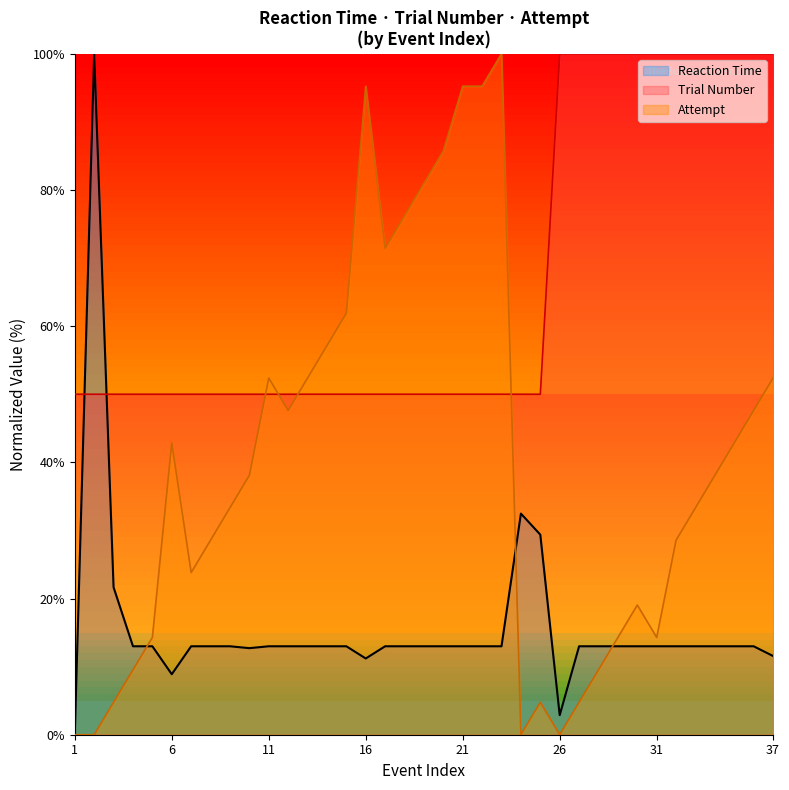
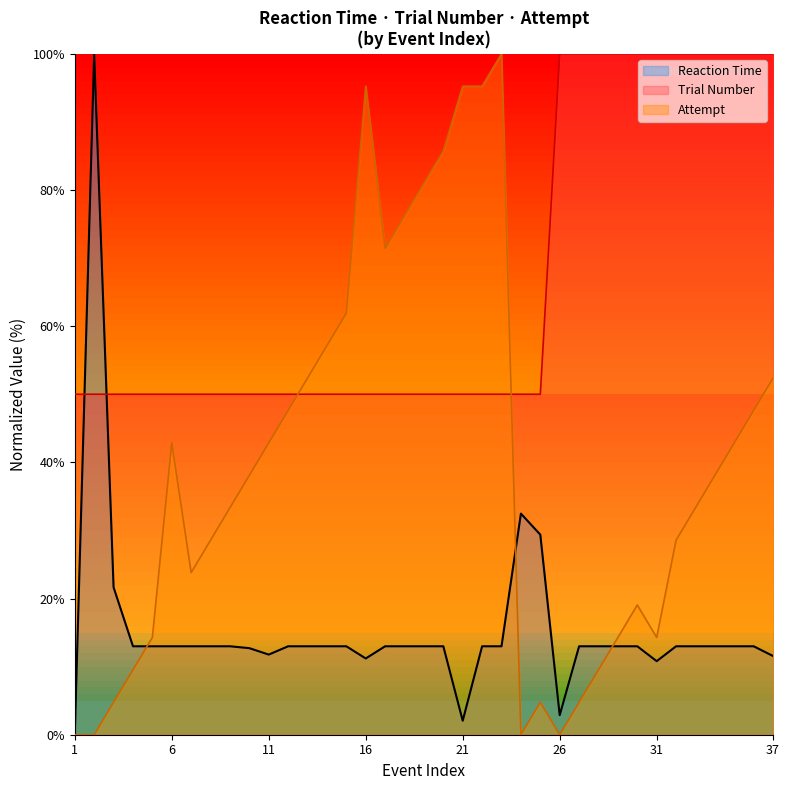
Reaction Time, 6: 9% -> 13%
Reaction Time, 11: 13% -> 12%
Attempt, 11: 52% -> 43%
Reaction Time, 21: 13% -> 2%
Reaction Time, 31: 13% -> 11%
